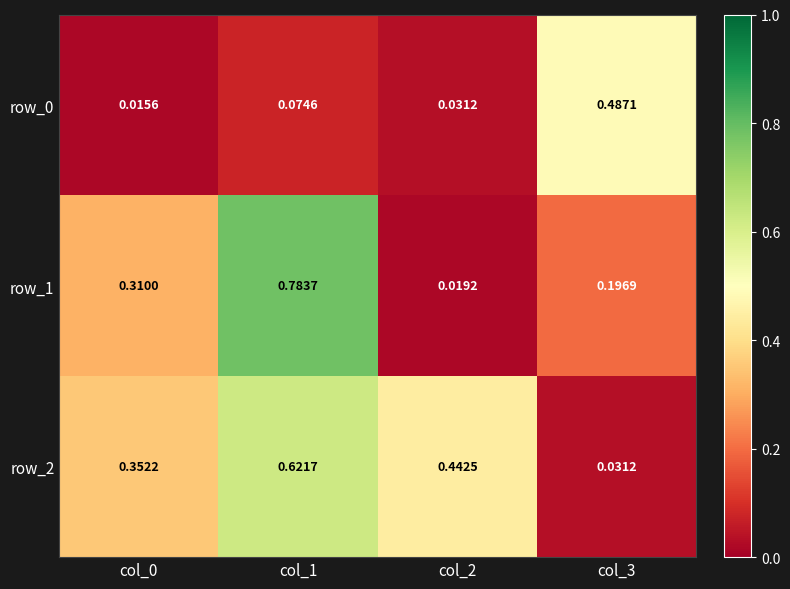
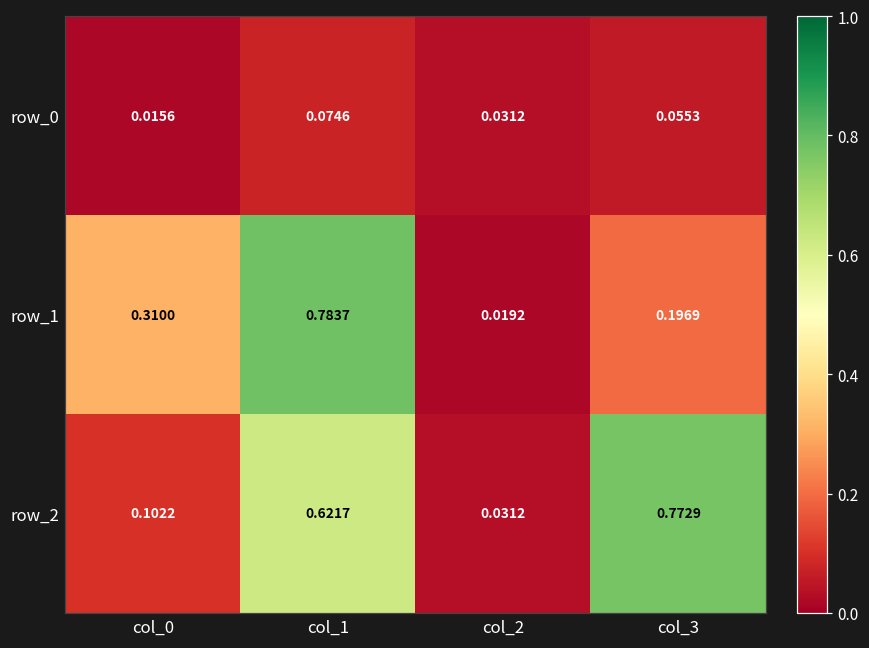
row_0, col_3: 0.4871 -> 0.0553
row_2, col_0: 0.3522 -> 0.1022
row_2, col_2: 0.4425 -> 0.0312
row_2, col_3: 0.0312 -> 0.7729
